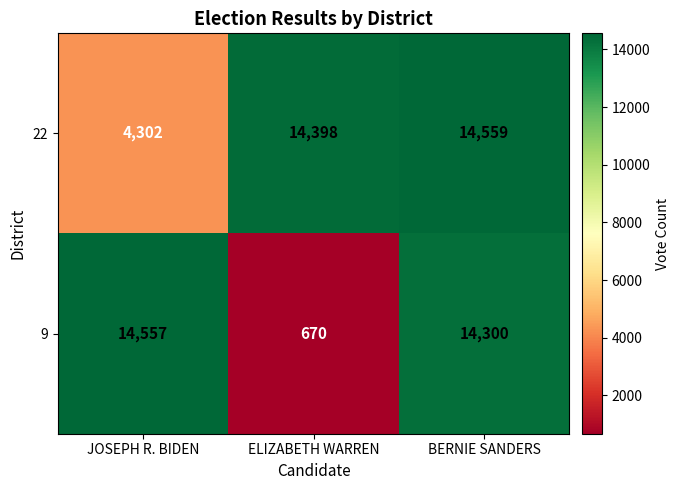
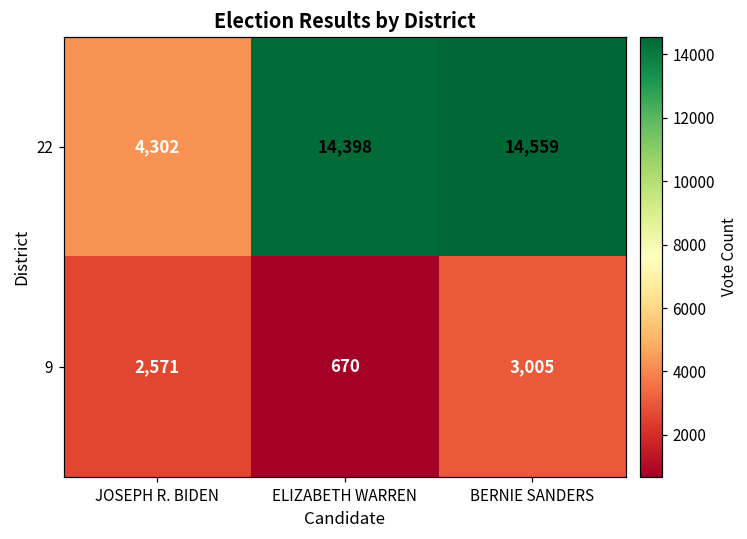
9, JOSEPH R. BIDEN: 14,557 -> 2,571
9, BERNIE SANDERS: 14,300 -> 3,005
